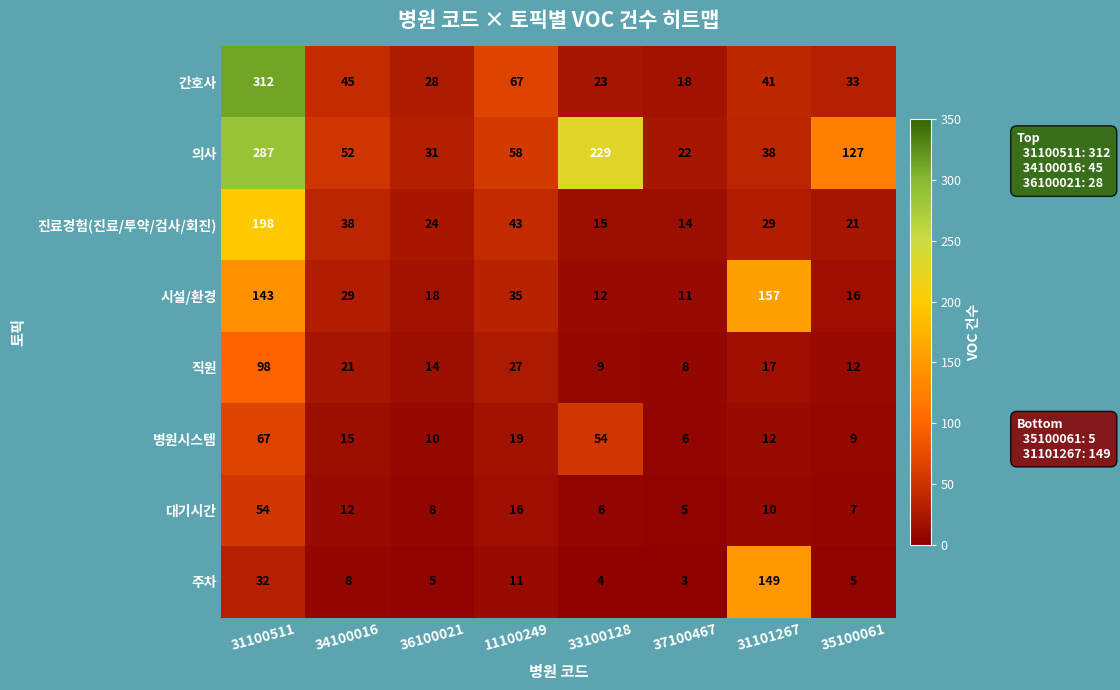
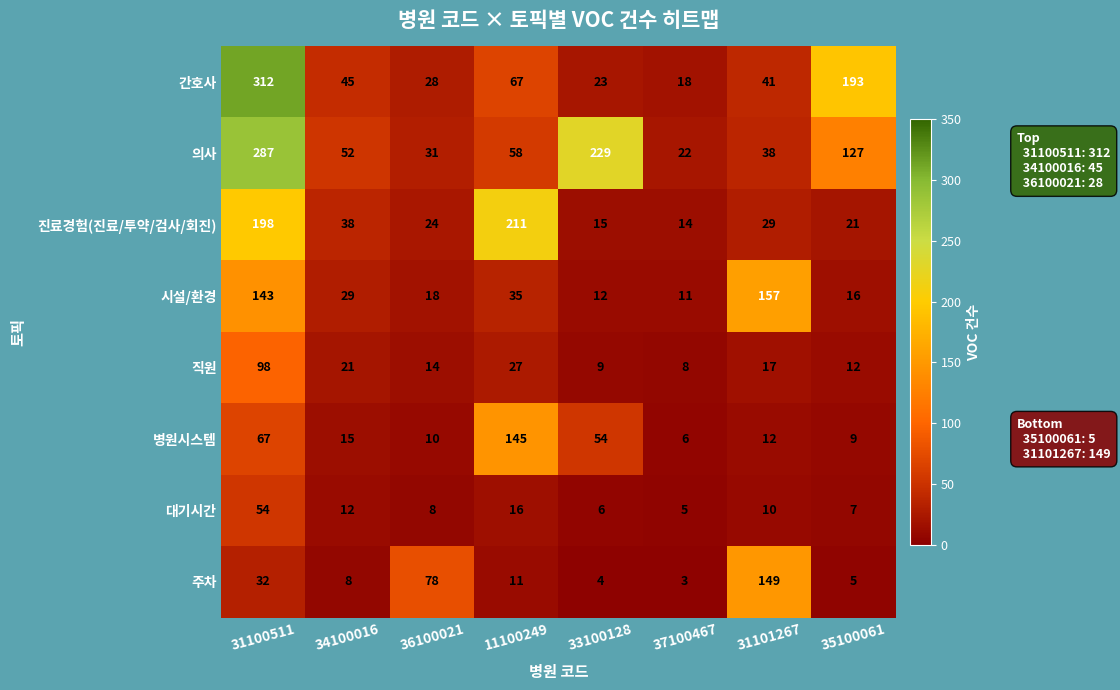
간호사, 35100061: 33 -> 193
진료경험(진료/투약/검사/회진), 11100249: 43 -> 211
병원시스템, 11100249: 19 -> 145
주차, 36100021: 5 -> 78
